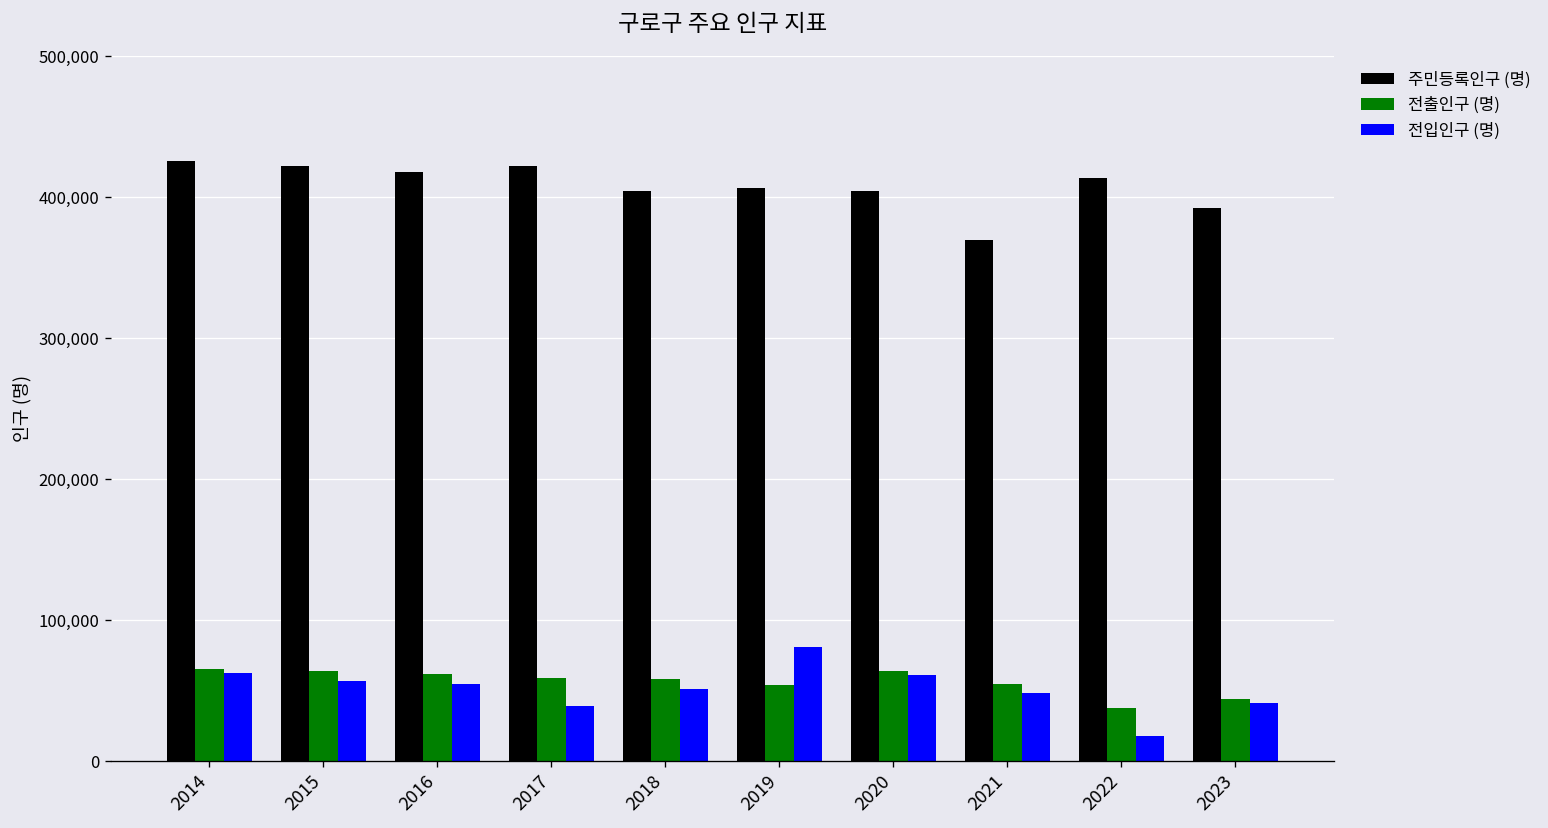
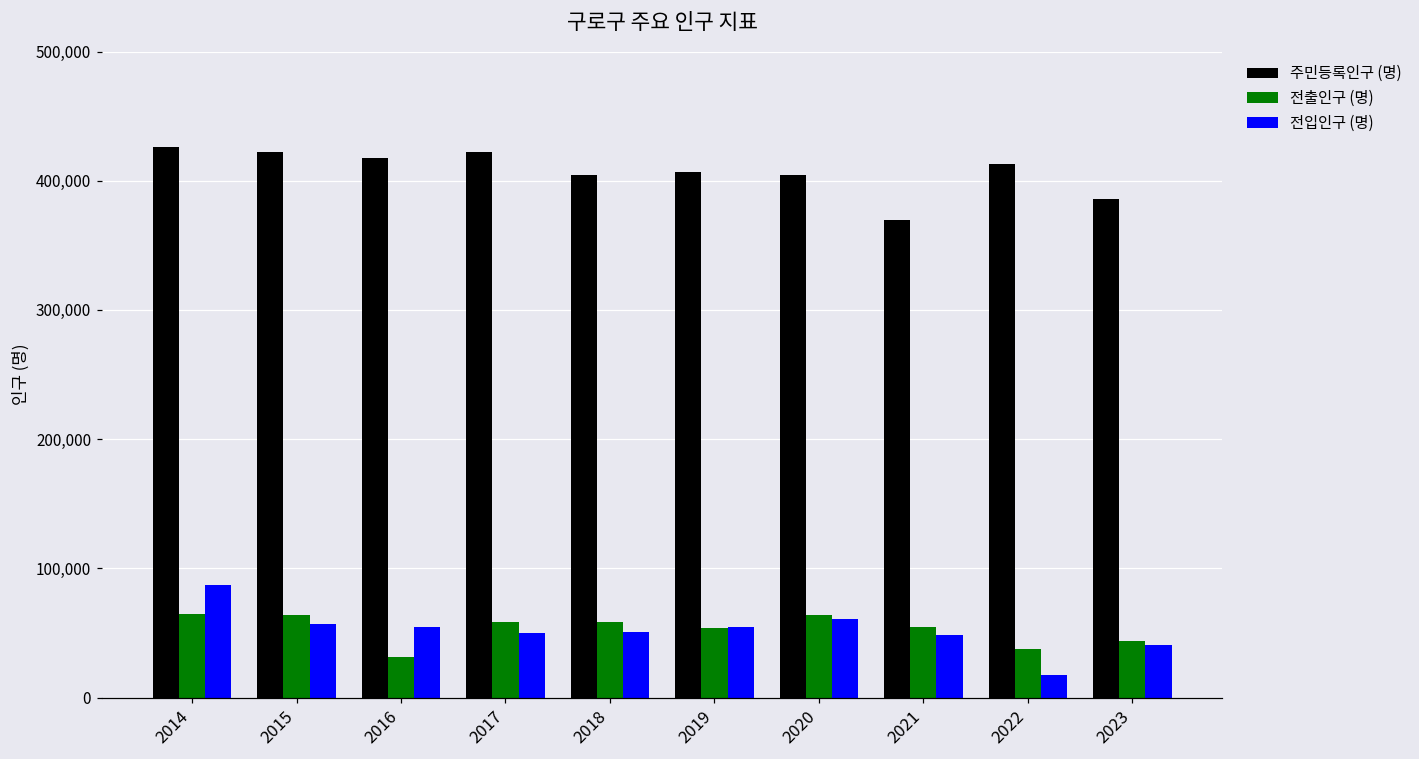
전입인구 (명), 2014: 63,000 -> 87,000
전출인구 (명), 2016: 62,000 -> 32,000
전입인구 (명), 2017: 39,000 -> 50,000
전입인구 (명), 2019: 81,000 -> 55,000
주민등록인구 (명), 2023: 392,000 -> 386,000
